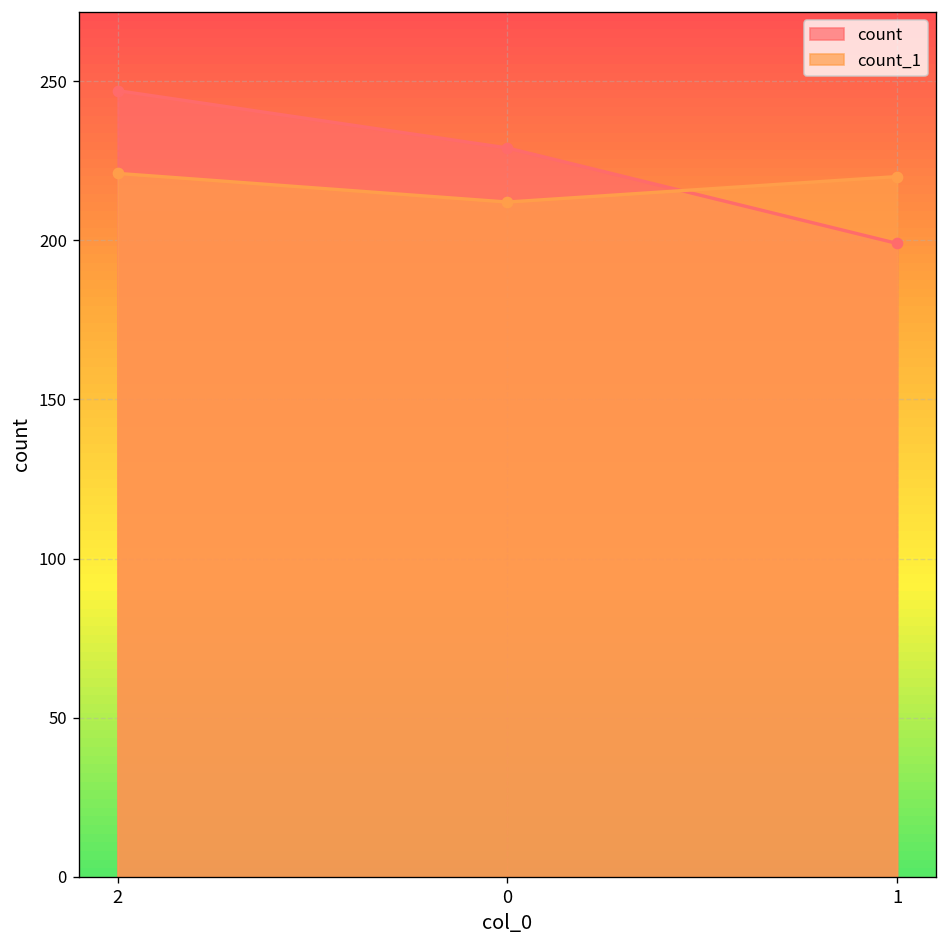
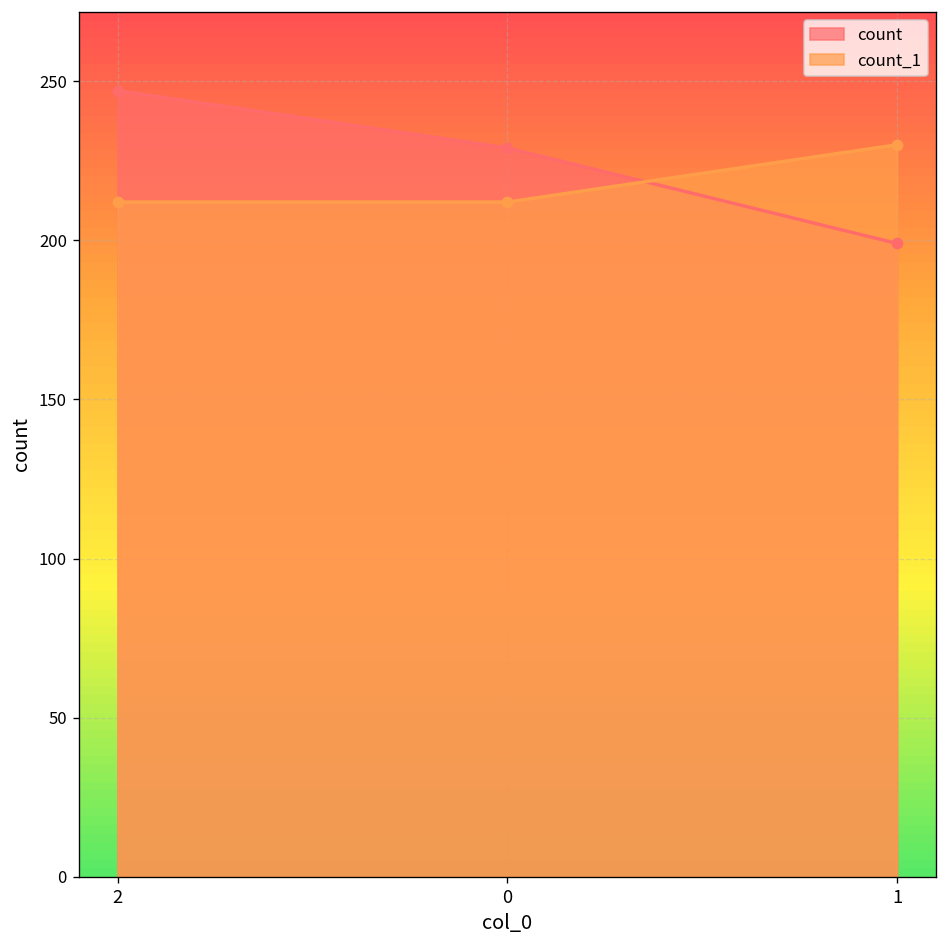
count_1, 2: 221 -> 212
count_1, 1: 220 -> 230
